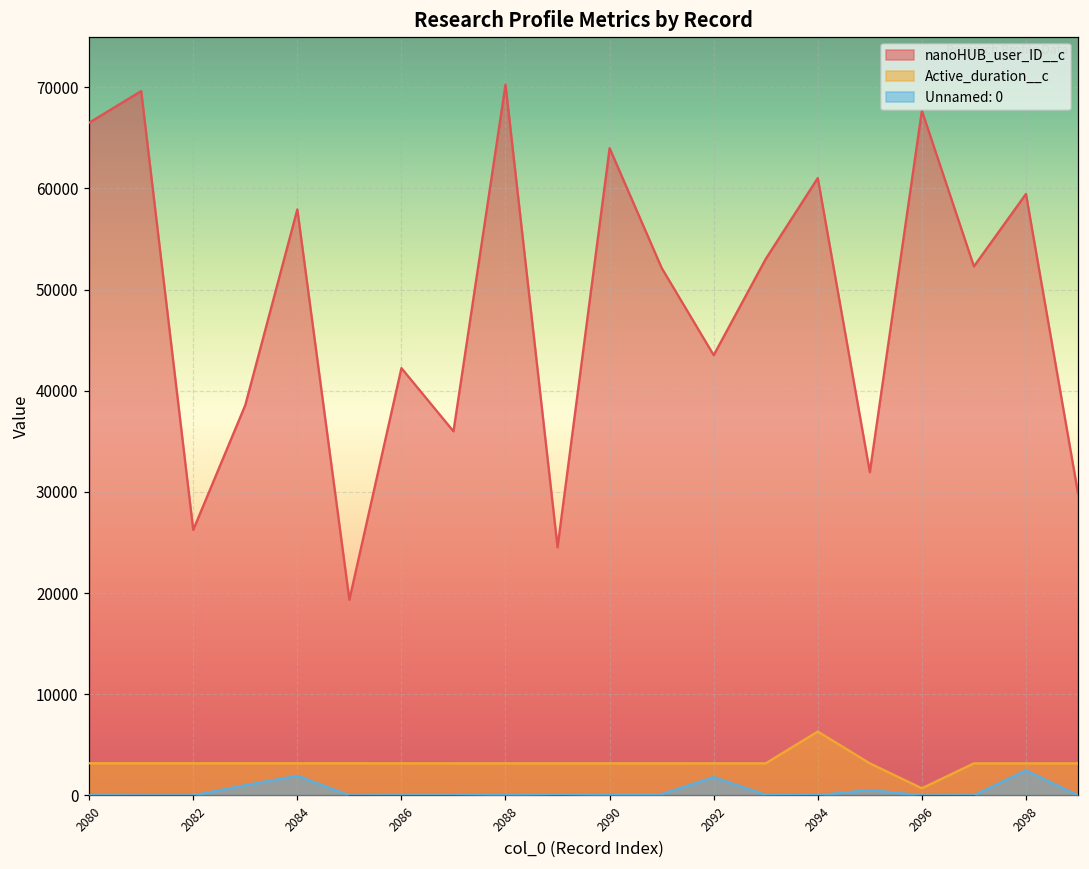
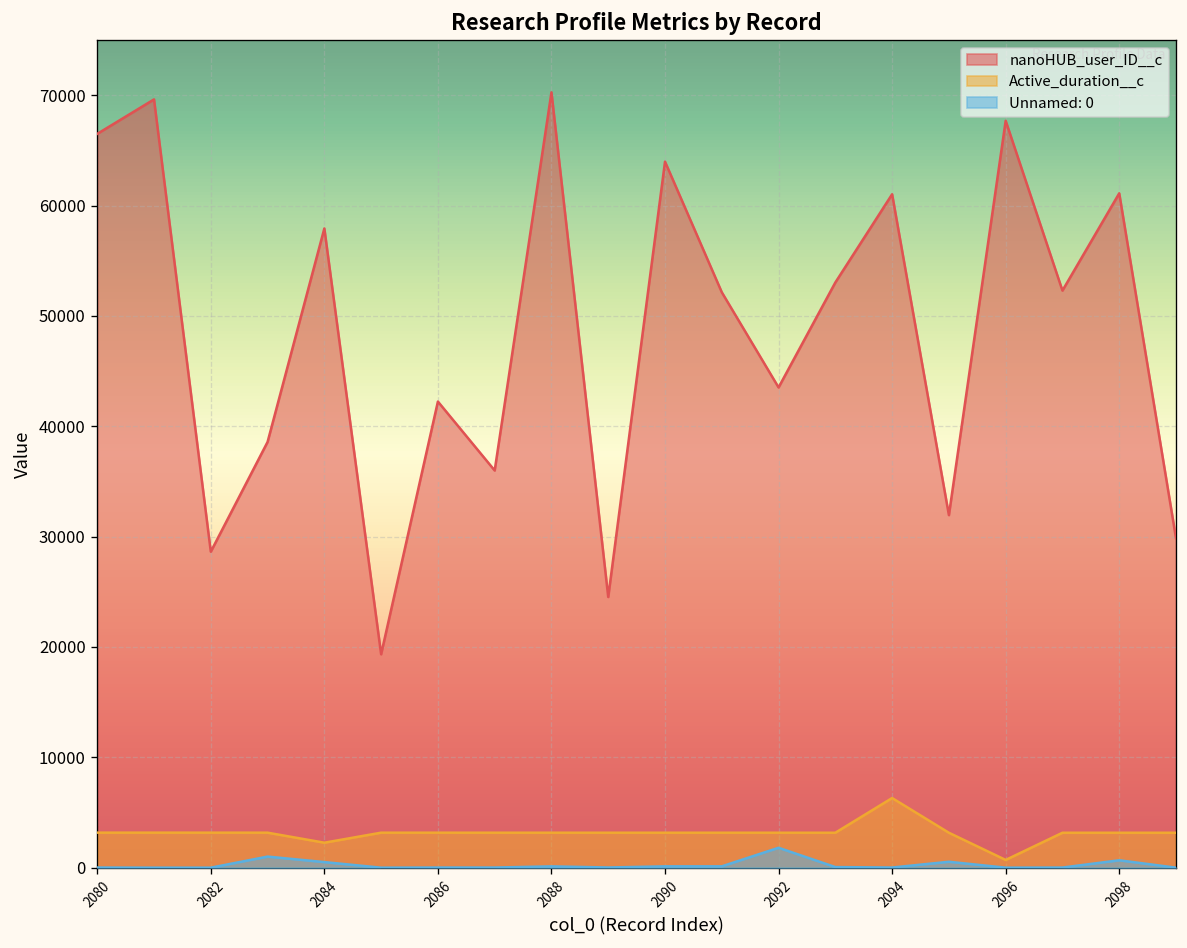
nanoHUB_user_ID__c, 2082: 26000 -> 29000
Active_duration__c, 2084: 3000 -> 2000
Unnamed: 0, 2084: 2000 -> 1000
nanoHUB_user_ID__c, 2098: 59000 -> 61000
Unnamed: 0, 2098: 2000 -> 1000
